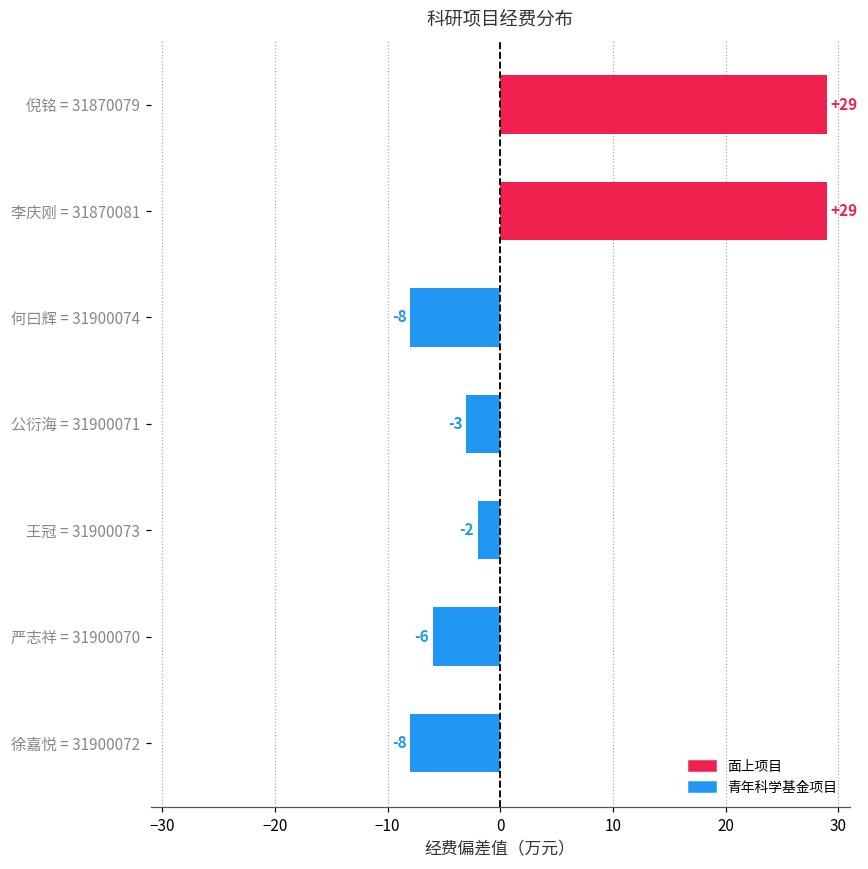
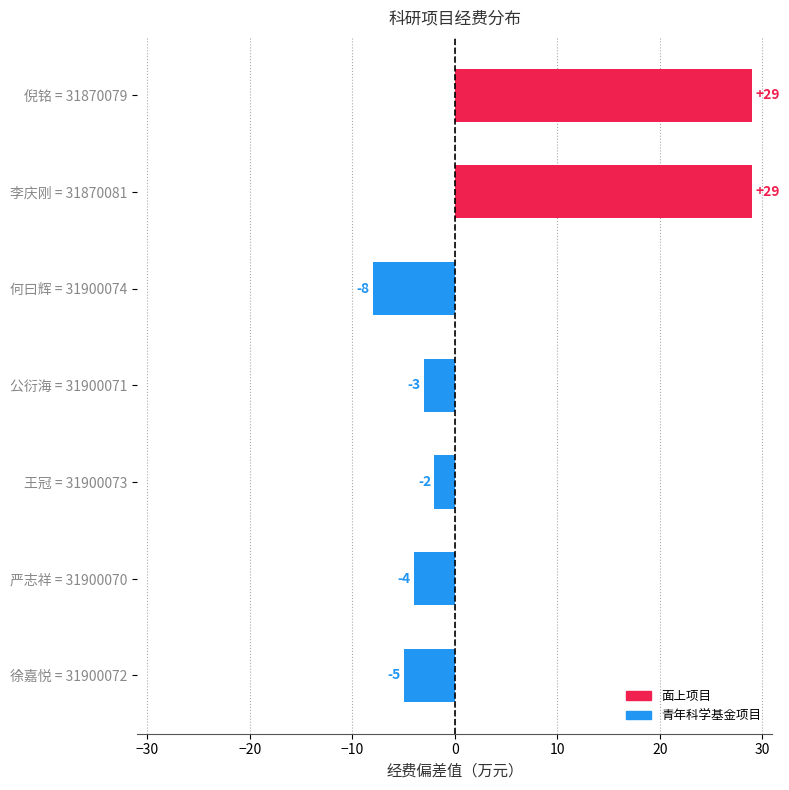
严志祥 = 31900070: -6 -> -4
徐嘉悦 = 31900072: -8 -> -5
